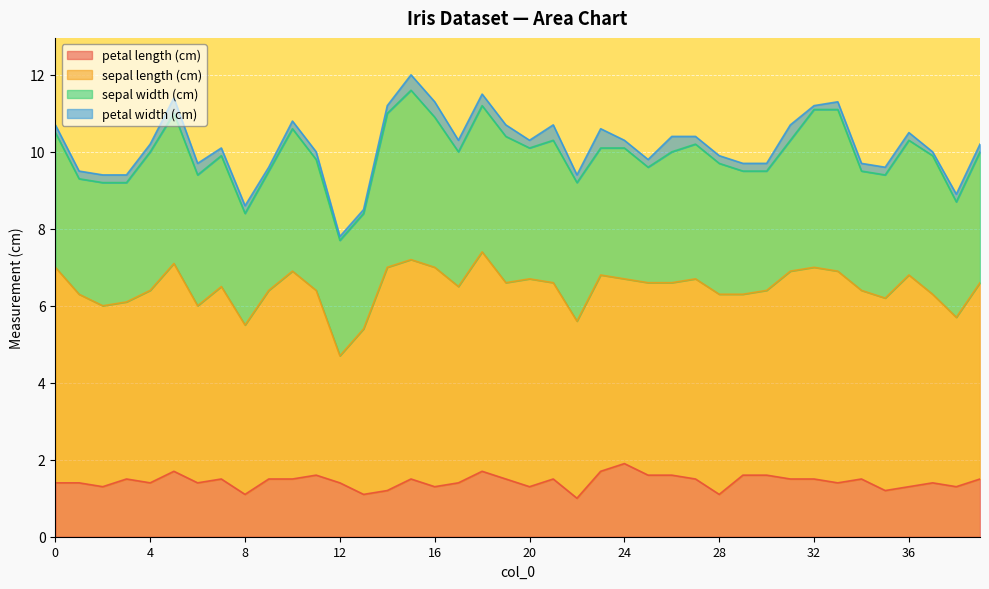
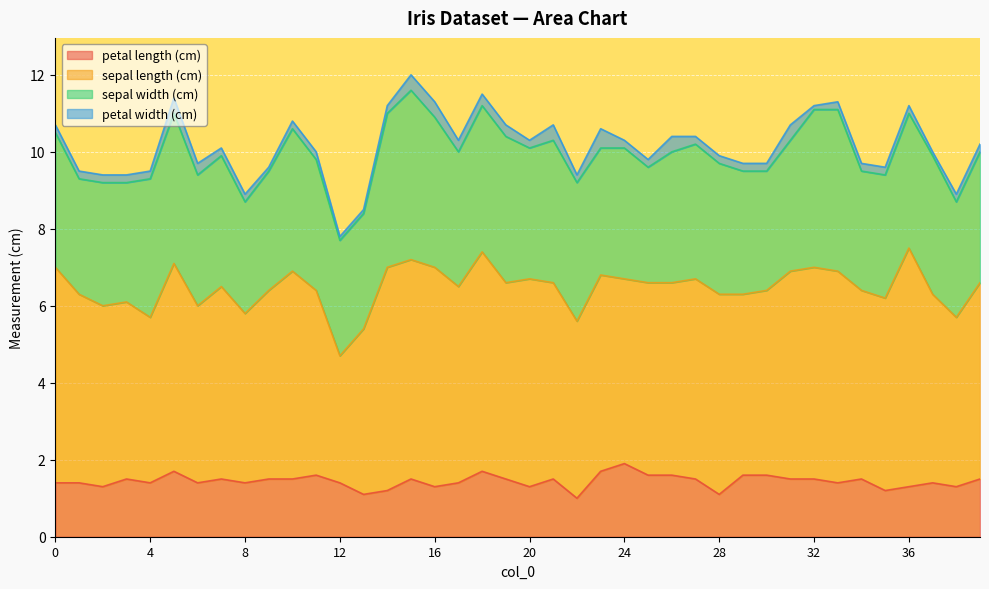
sepal length (cm), 4: 5.0 -> 4.3
petal length (cm), 8: 1.1 -> 1.4
sepal length (cm), 36: 5.5 -> 6.2
